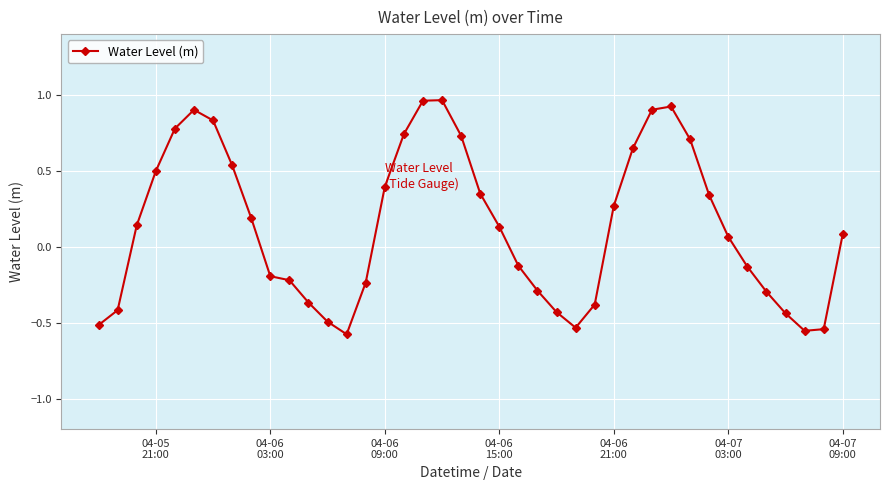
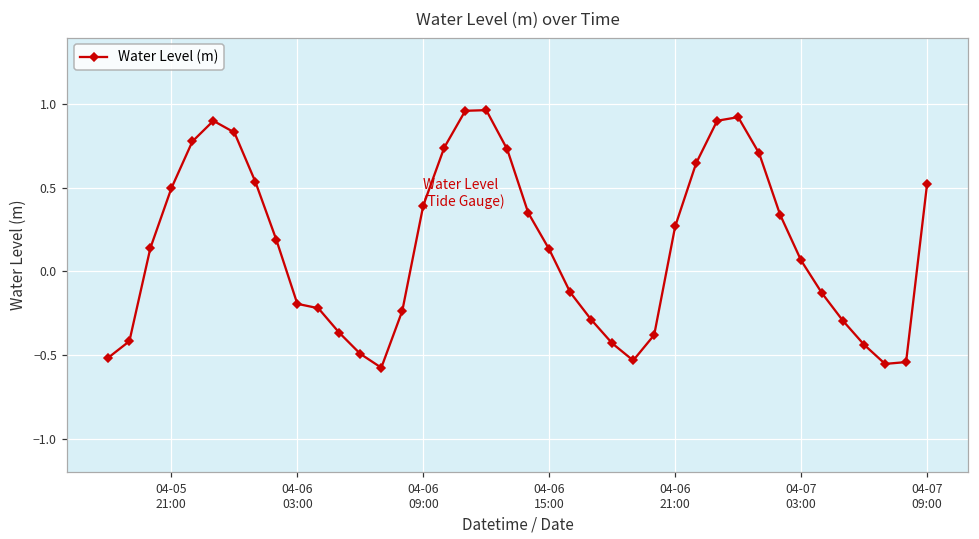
04-07 09:00: 0.08 -> 0.52
